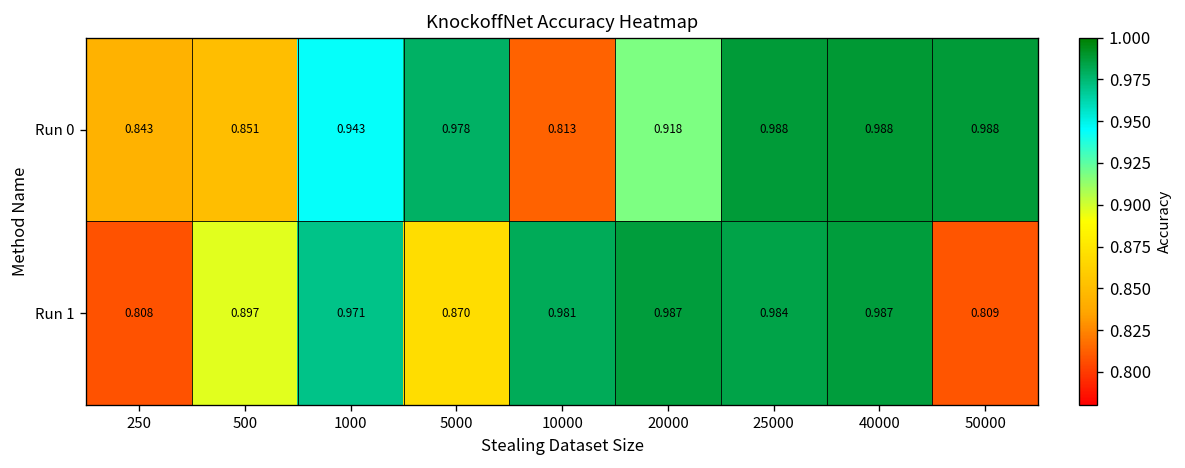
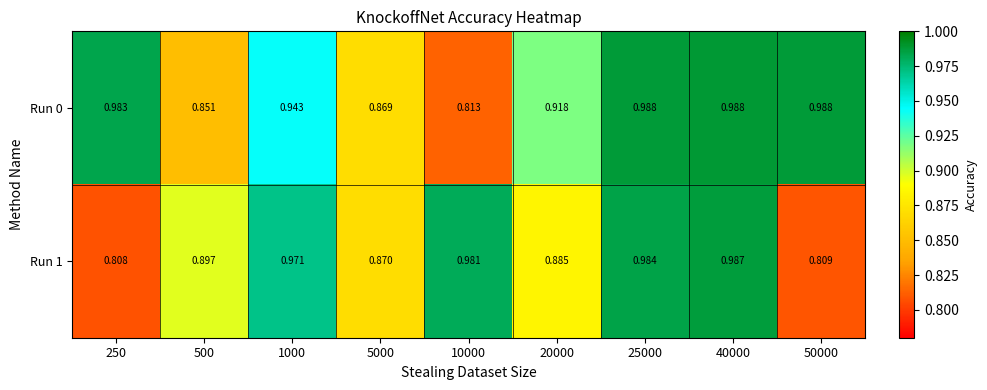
Run 0, 250: 0.843 -> 0.983
Run 0, 5000: 0.978 -> 0.869
Run 1, 20000: 0.987 -> 0.885
